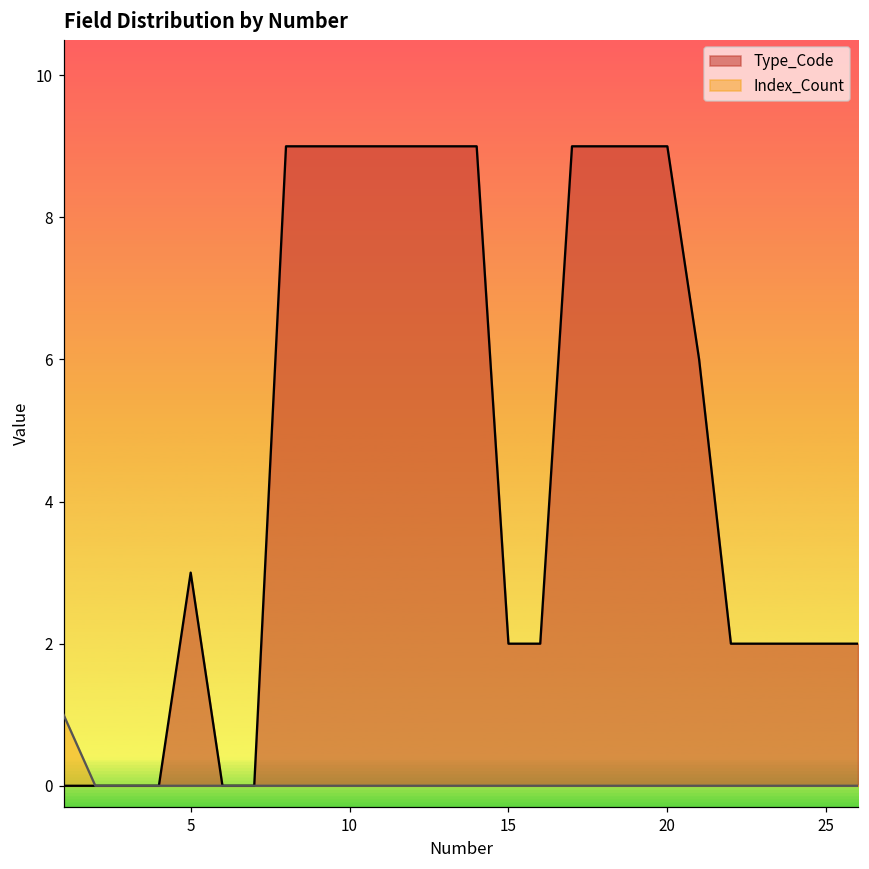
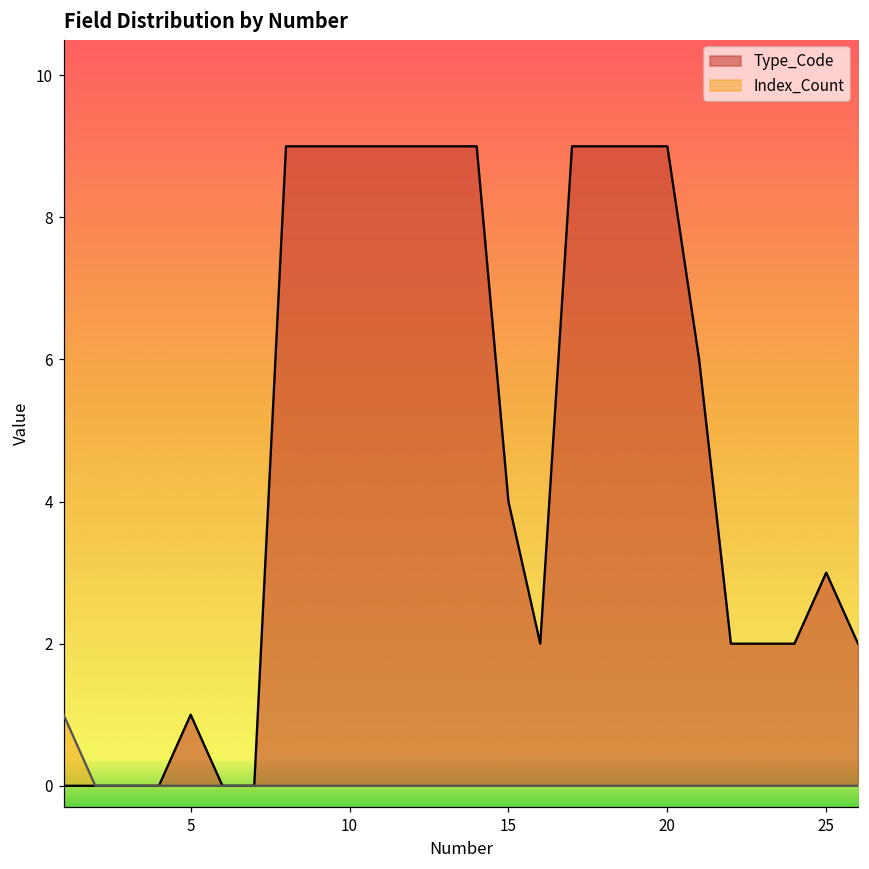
Type_Code, 5: 3 -> 1
Type_Code, 15: 2 -> 4
Type_Code, 25: 2 -> 3
